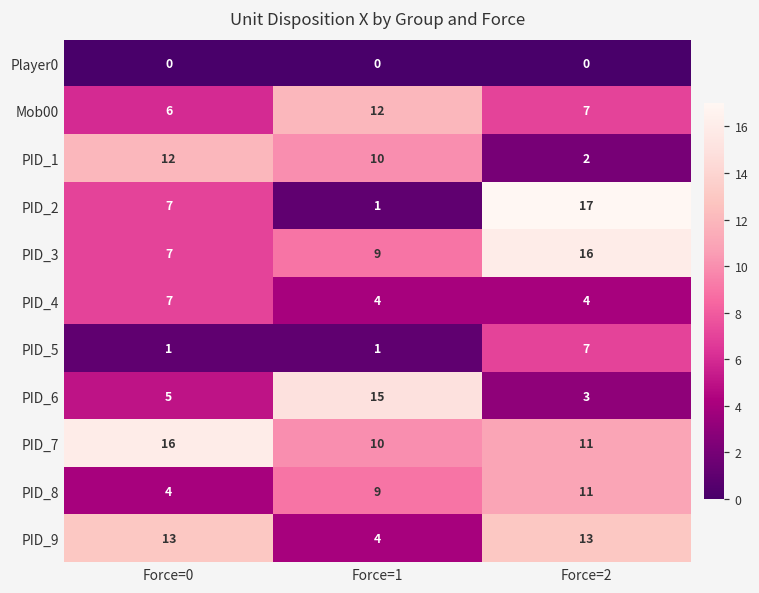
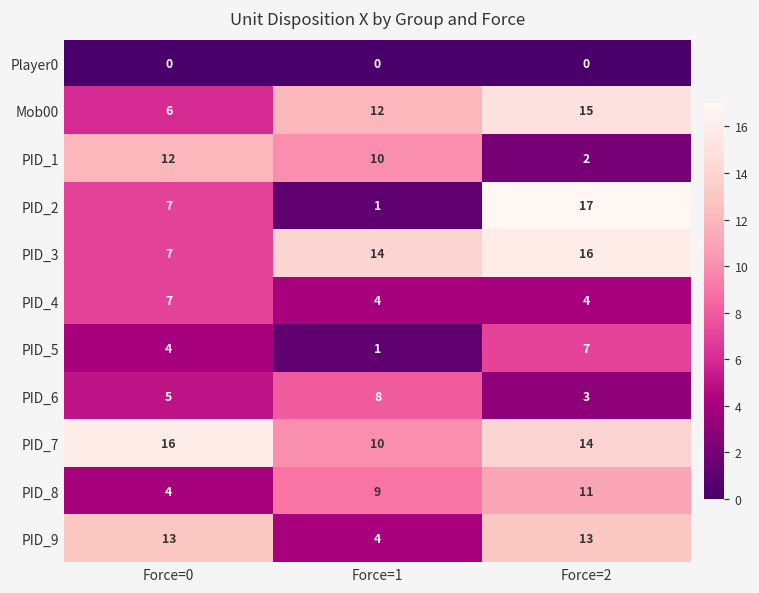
Mob00, Force=2: 7 -> 15
PID_3, Force=1: 9 -> 14
PID_5, Force=0: 1 -> 4
PID_6, Force=1: 15 -> 8
PID_7, Force=2: 11 -> 14
